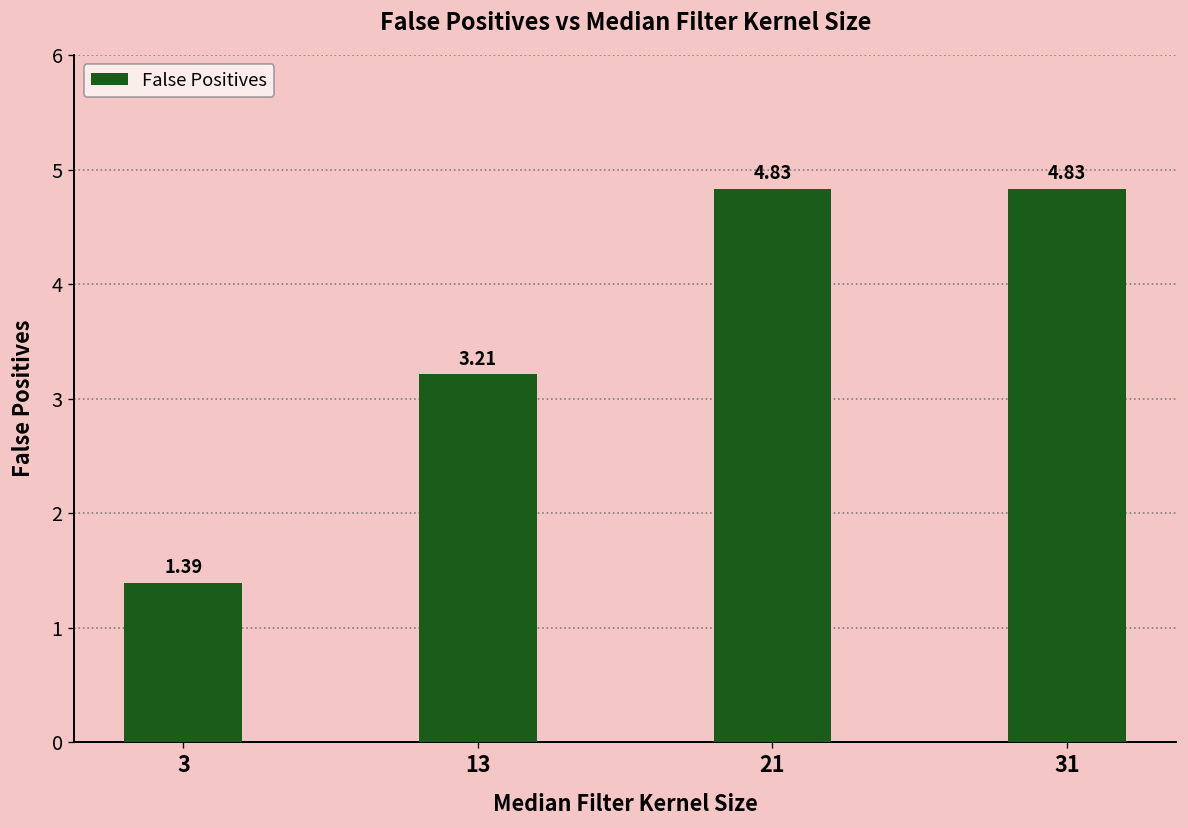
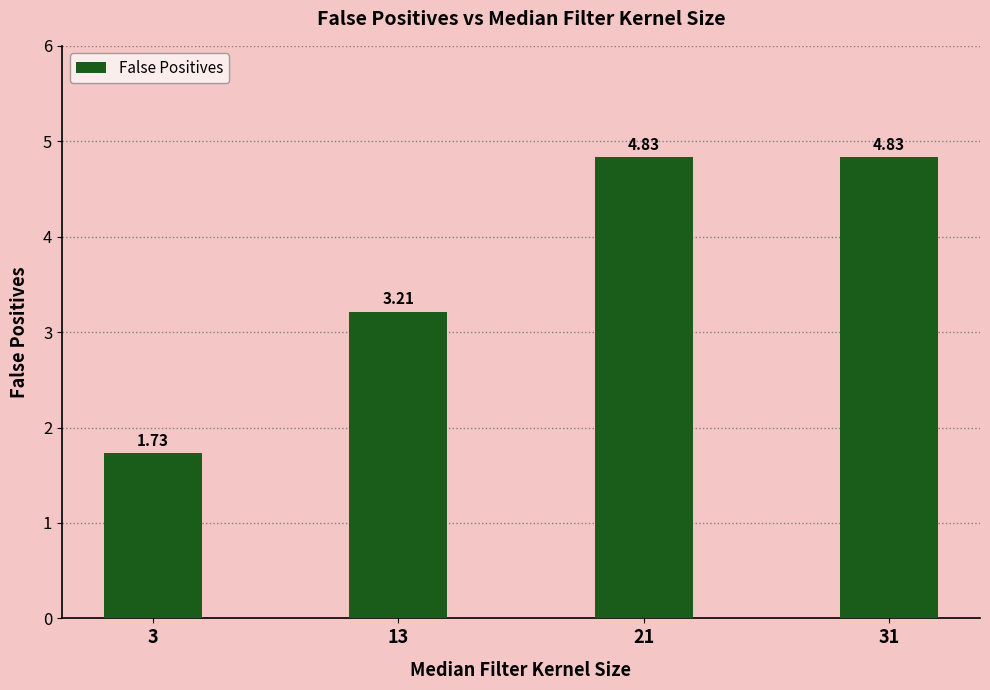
3: 1.39 -> 1.73
